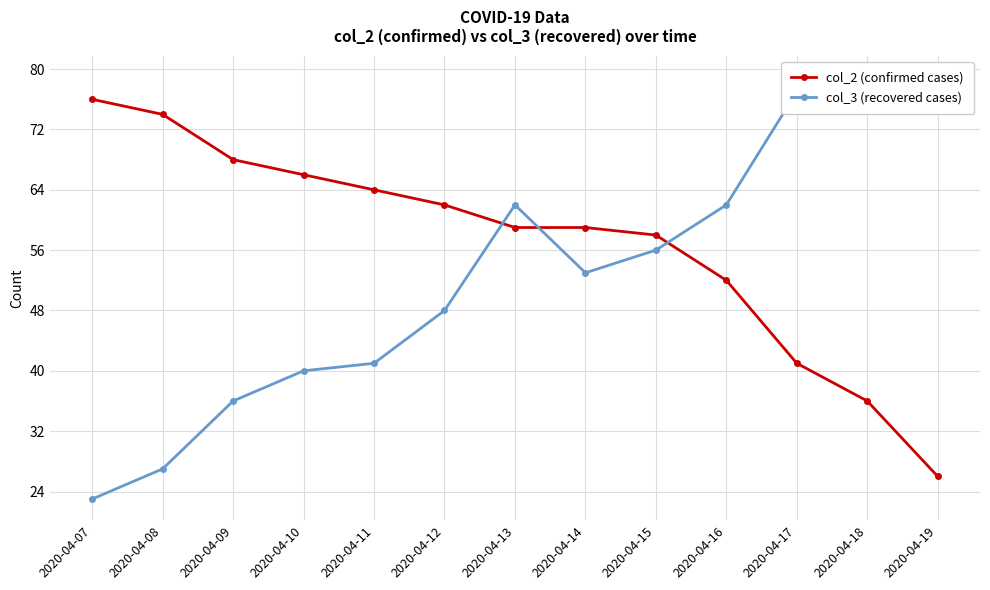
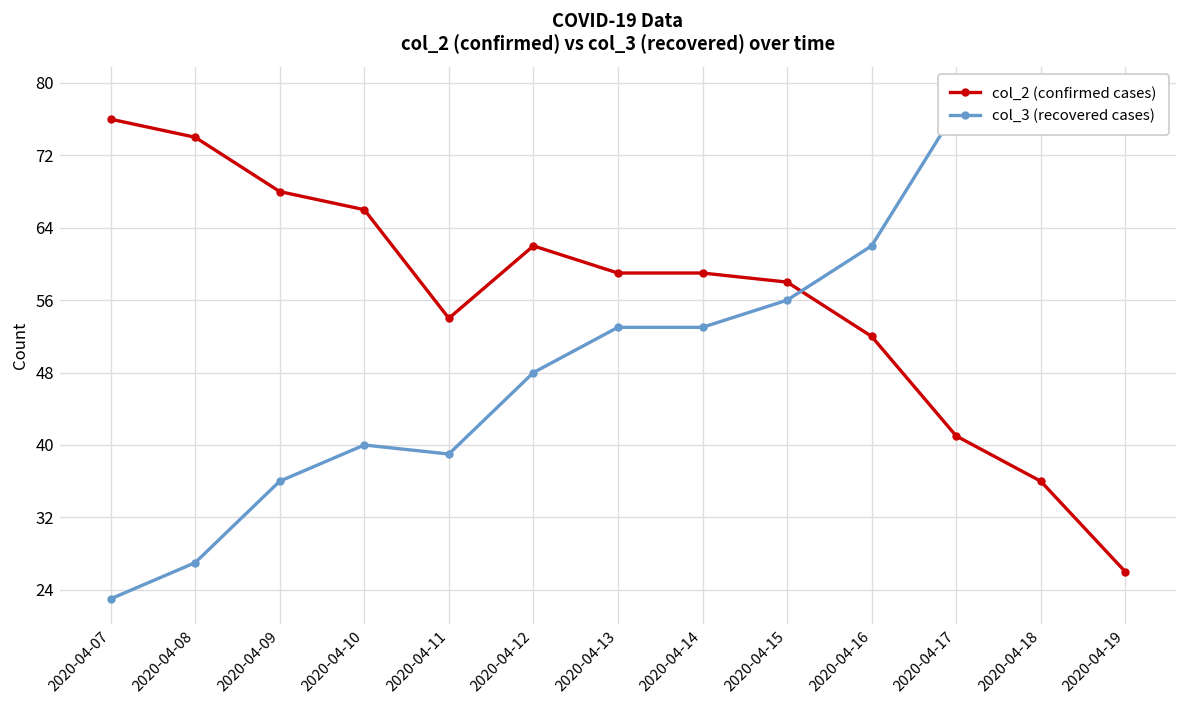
col_2 (confirmed cases), 2020-04-11: 64 -> 54
col_3 (recovered cases), 2020-04-11: 41 -> 39
col_3 (recovered cases), 2020-04-13: 62 -> 53
